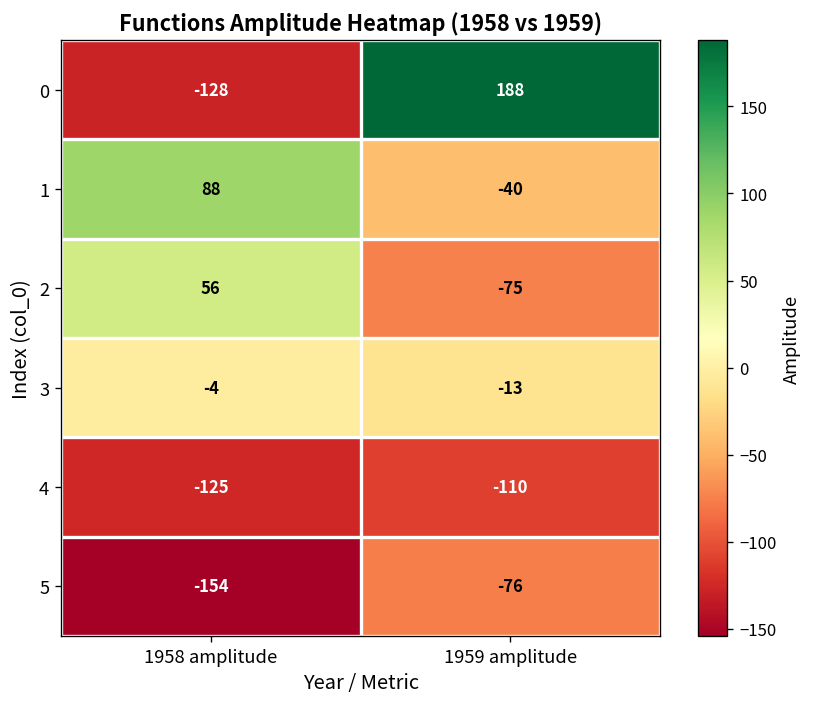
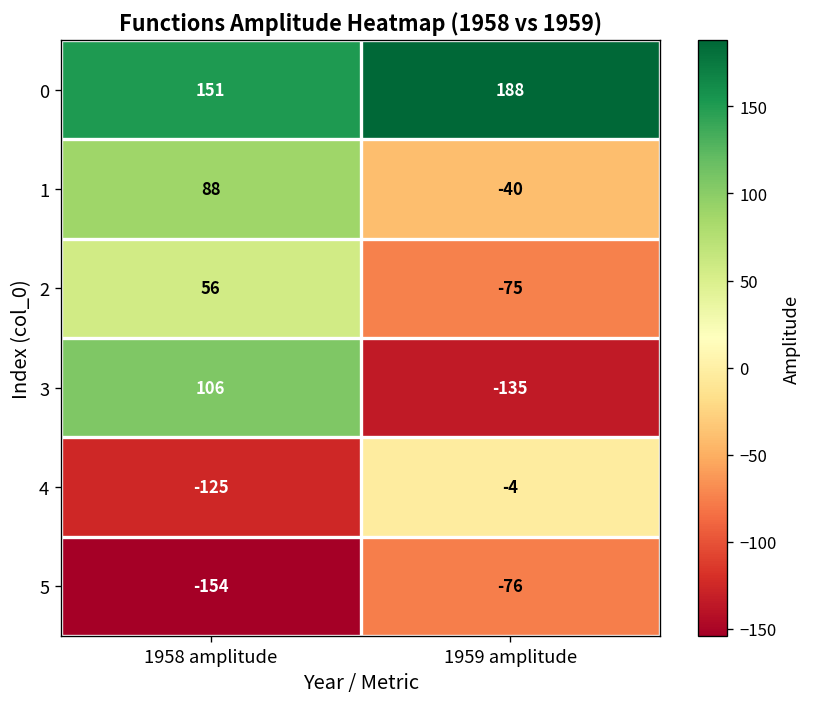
0, 1958 amplitude: -128 -> 151
3, 1958 amplitude: -4 -> 106
3, 1959 amplitude: -13 -> -135
4, 1959 amplitude: -110 -> -4
